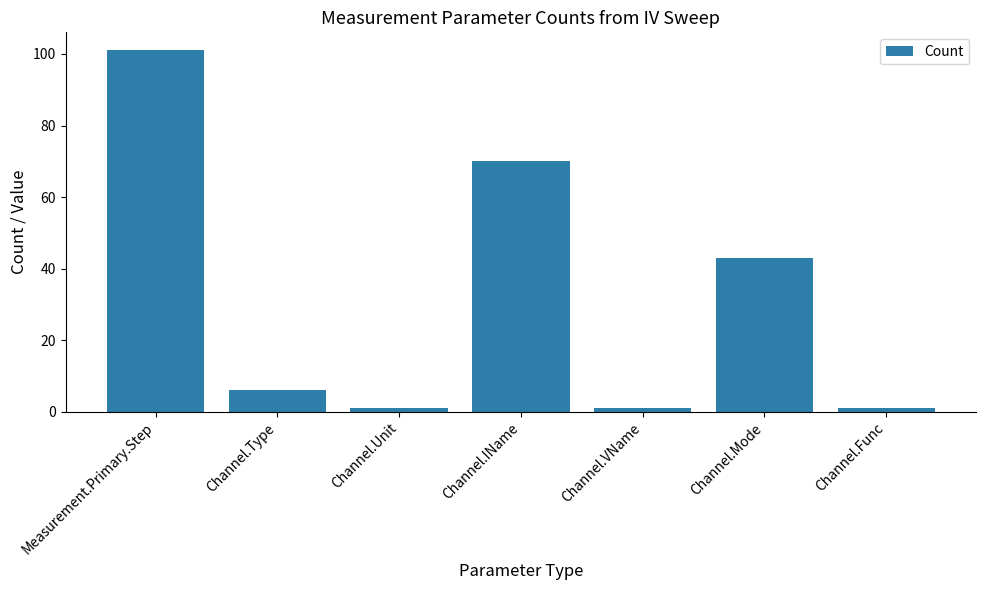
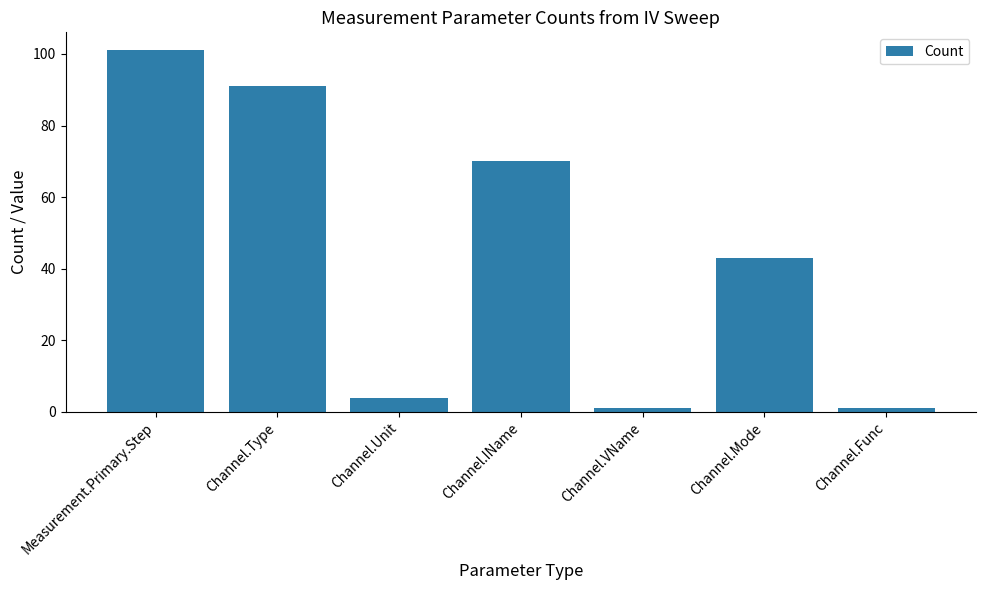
Channel.Type: 6 -> 91
Channel.Unit: 1 -> 4
